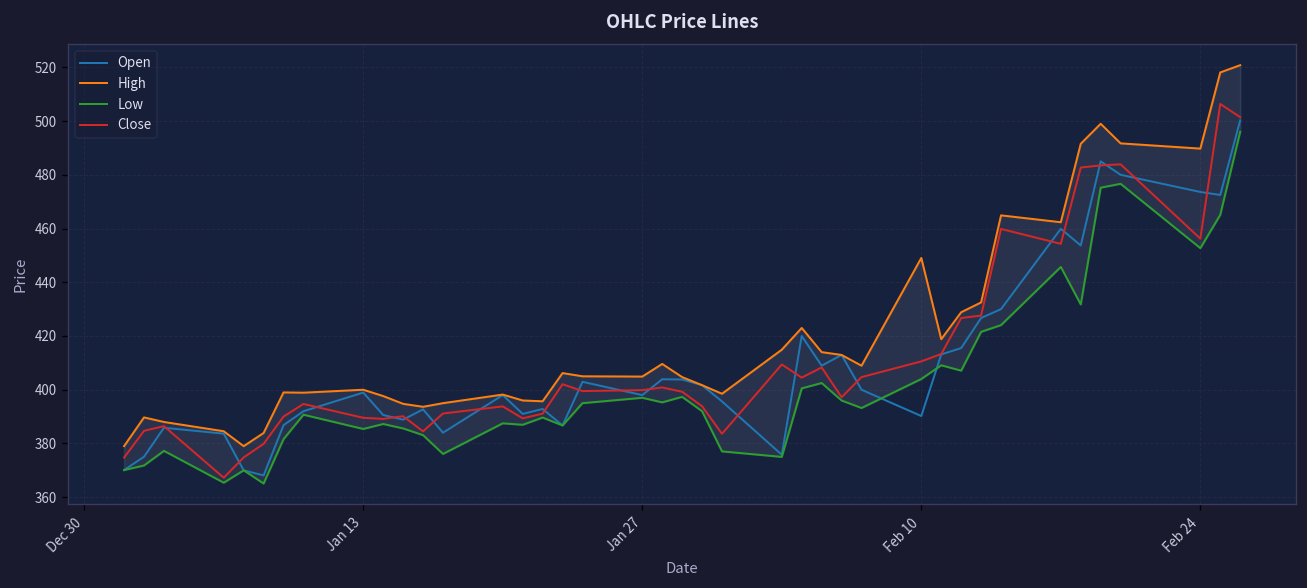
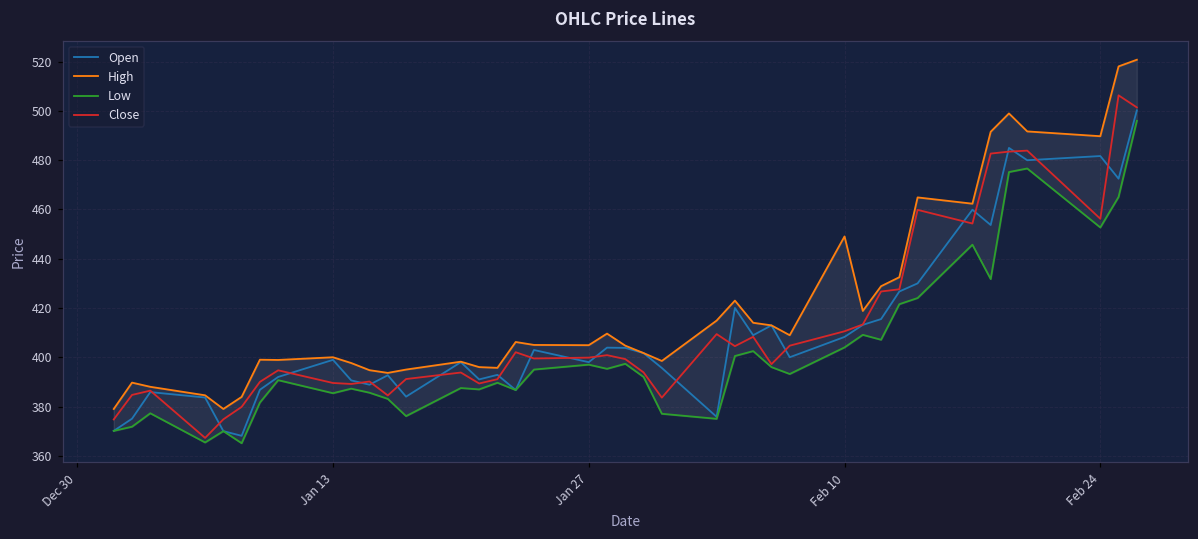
Open, Feb 10: 390 -> 408
Open, Feb 24: 474 -> 482
